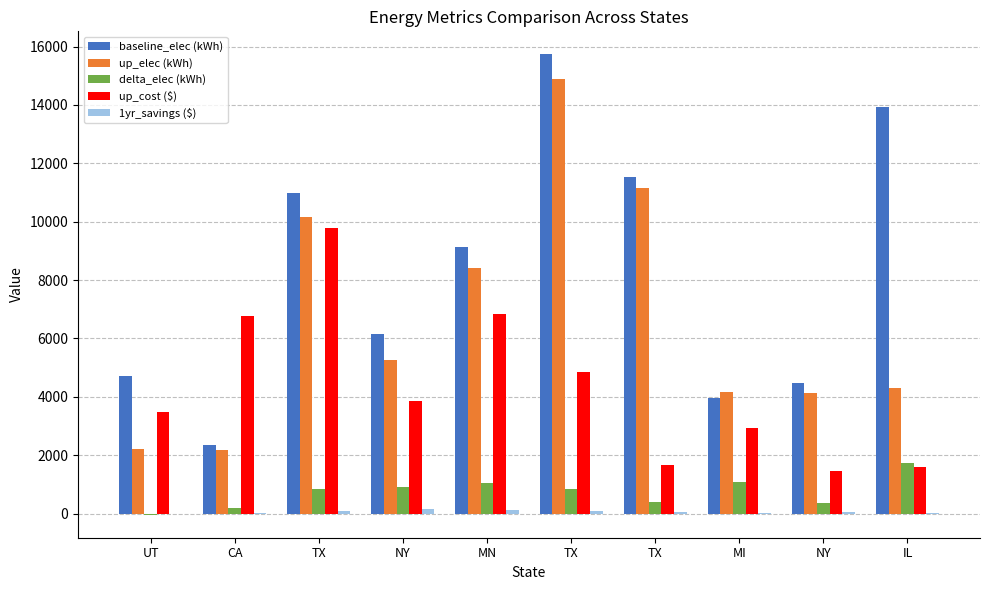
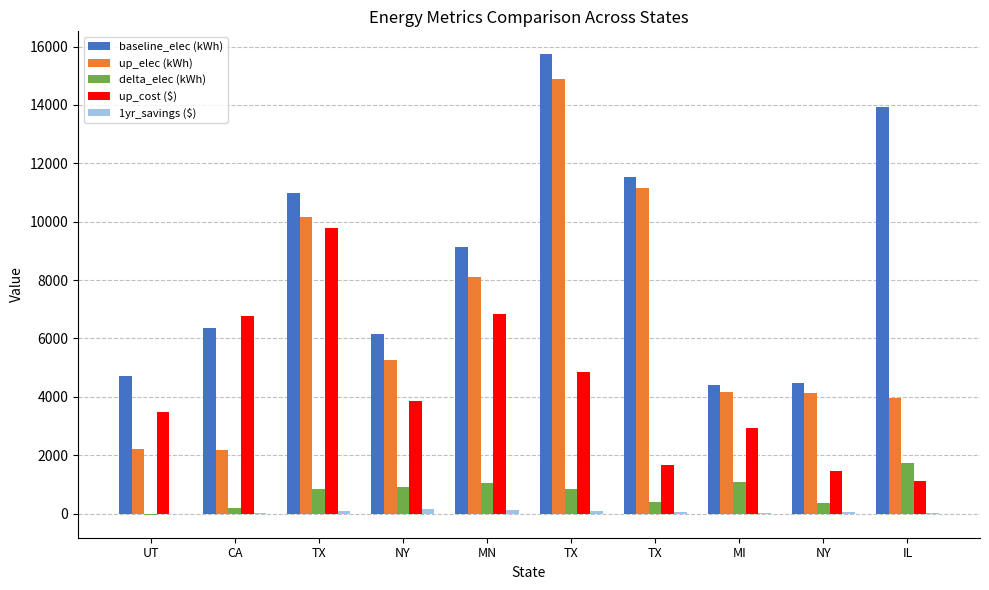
baseline_elec (kWh), CA: 2400 -> 6400
up_elec (kWh), MN: 8400 -> 8100
baseline_elec (kWh), MI: 4000 -> 4400
up_elec (kWh), IL: 4300 -> 4000
up_cost ($), IL: 1600 -> 1100
